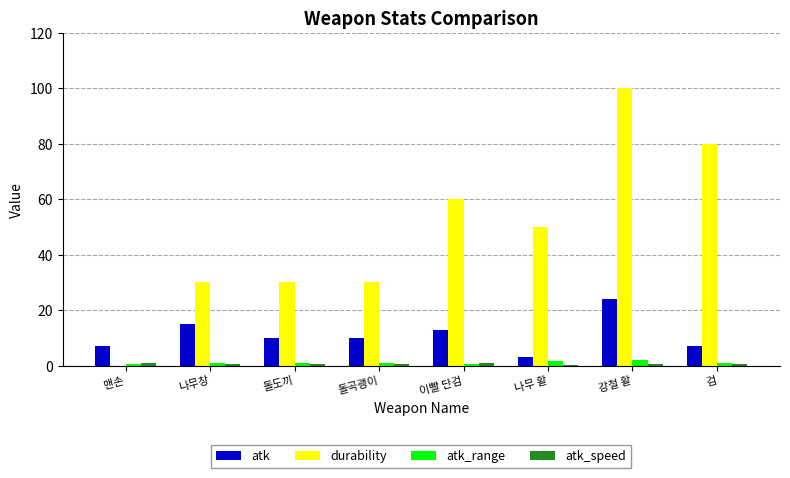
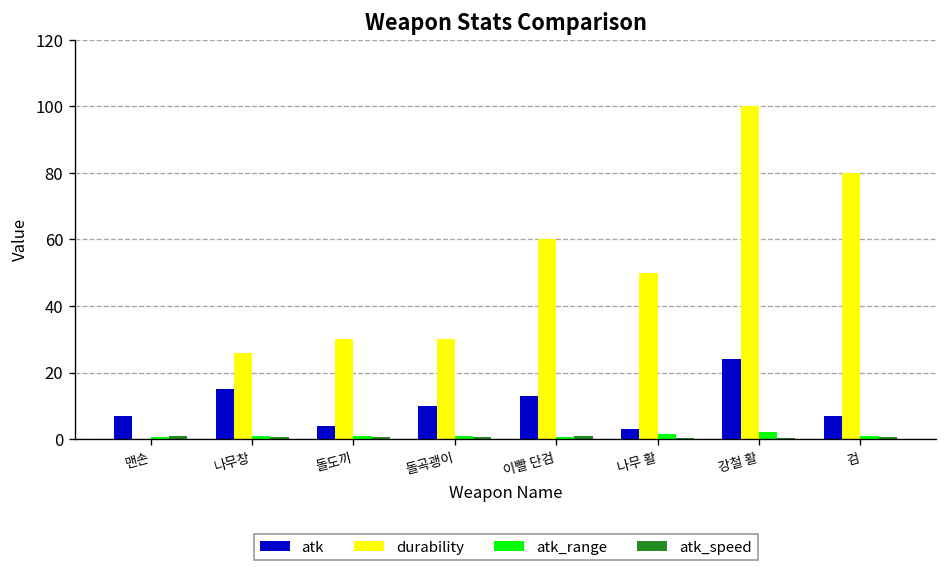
durability, 나무창: 30 -> 26
atk, 돌도끼: 10 -> 4
